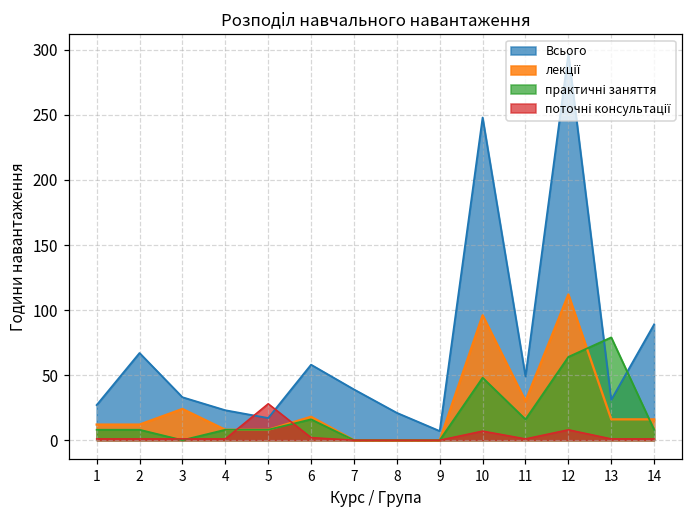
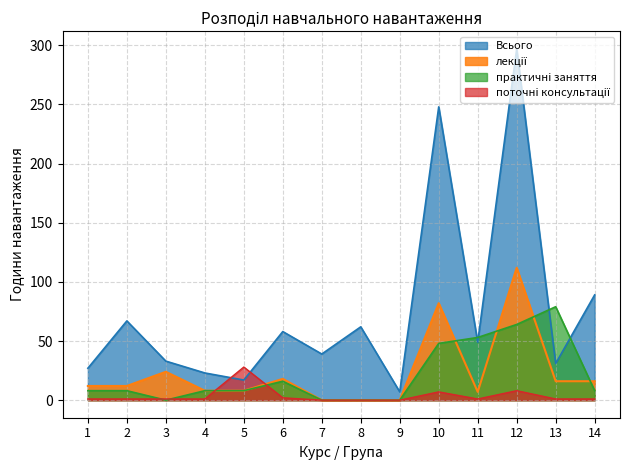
Всього, 8: 21 -> 62
лекції, 10: 96 -> 82
лекції, 11: 30 -> 7
практичні заняття, 11: 16 -> 53
